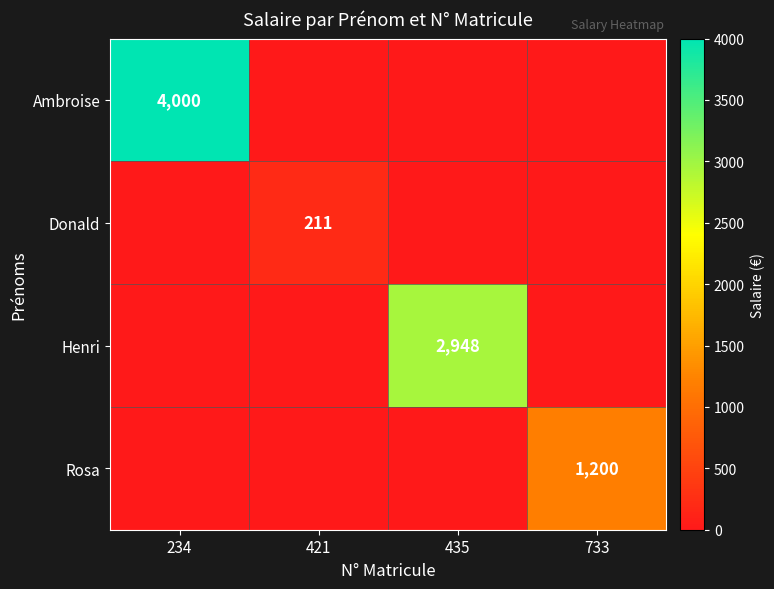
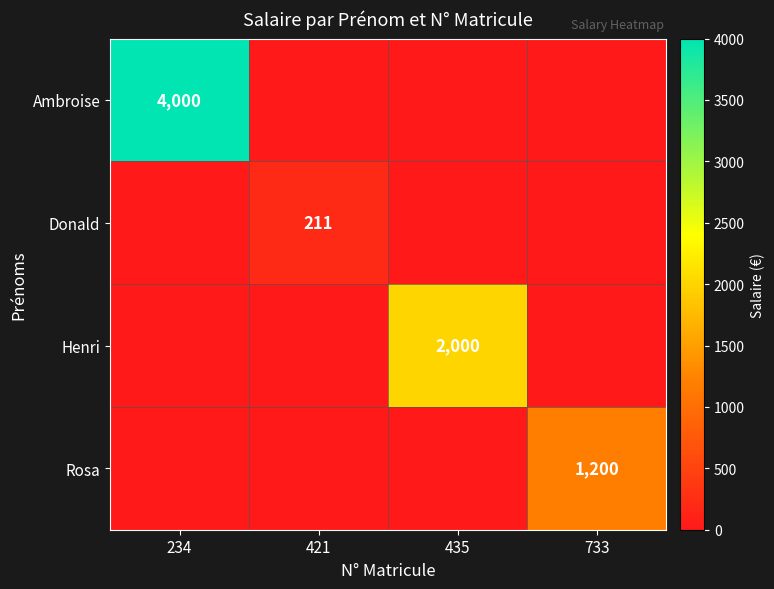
Henri, 435: 2,948 -> 2,000
